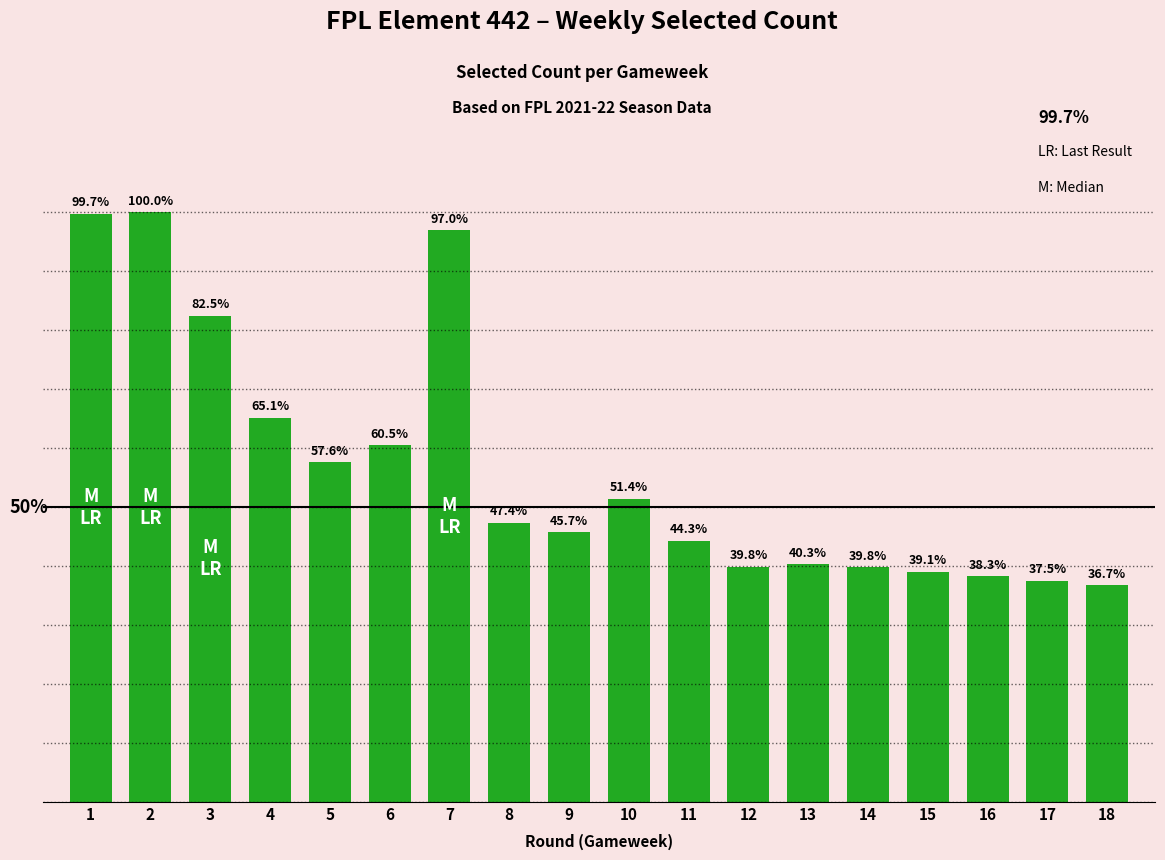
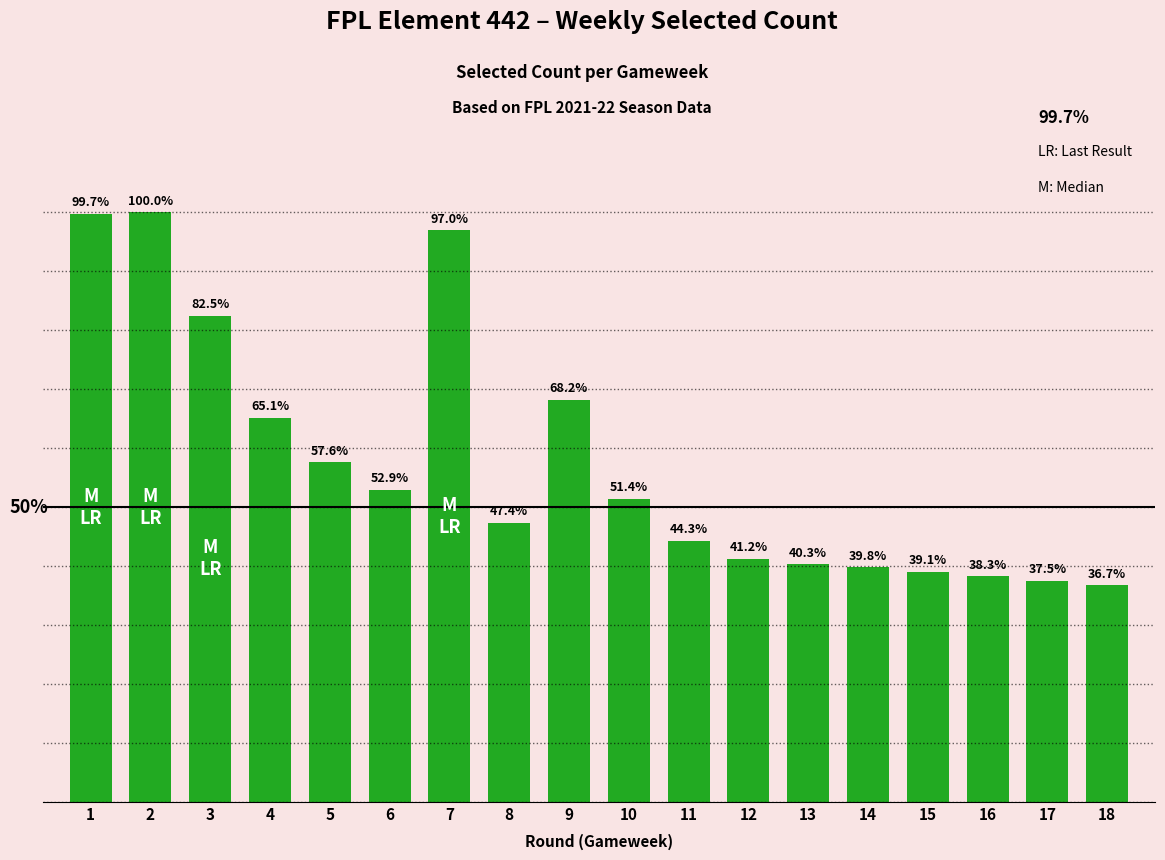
6: 60.5% -> 52.9%
9: 45.7% -> 68.2%
12: 39.8% -> 41.2%
